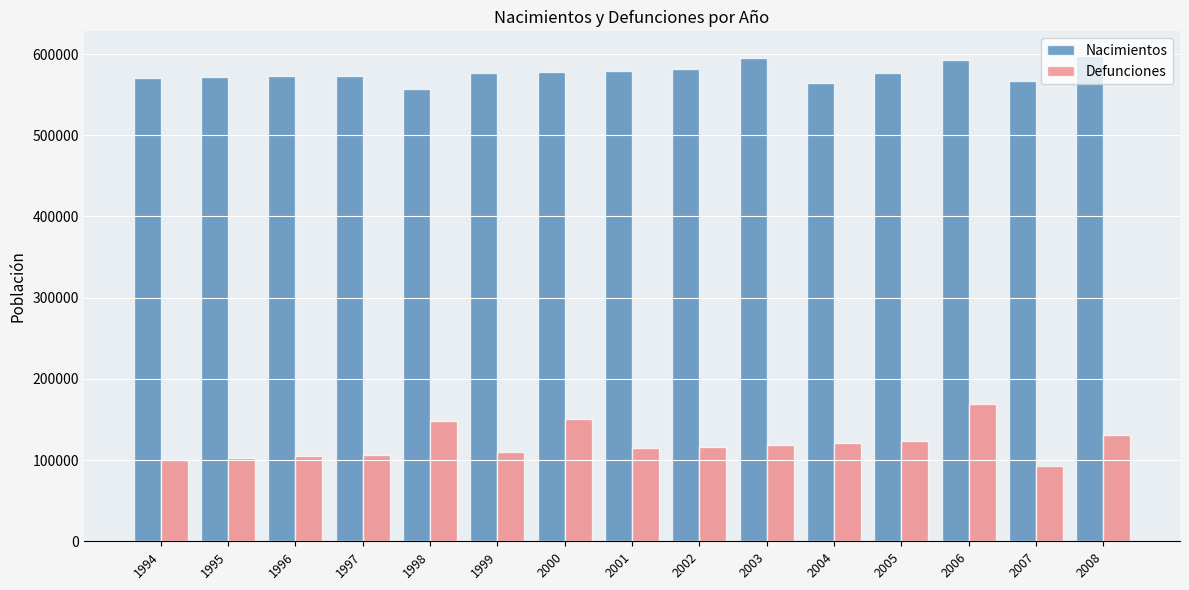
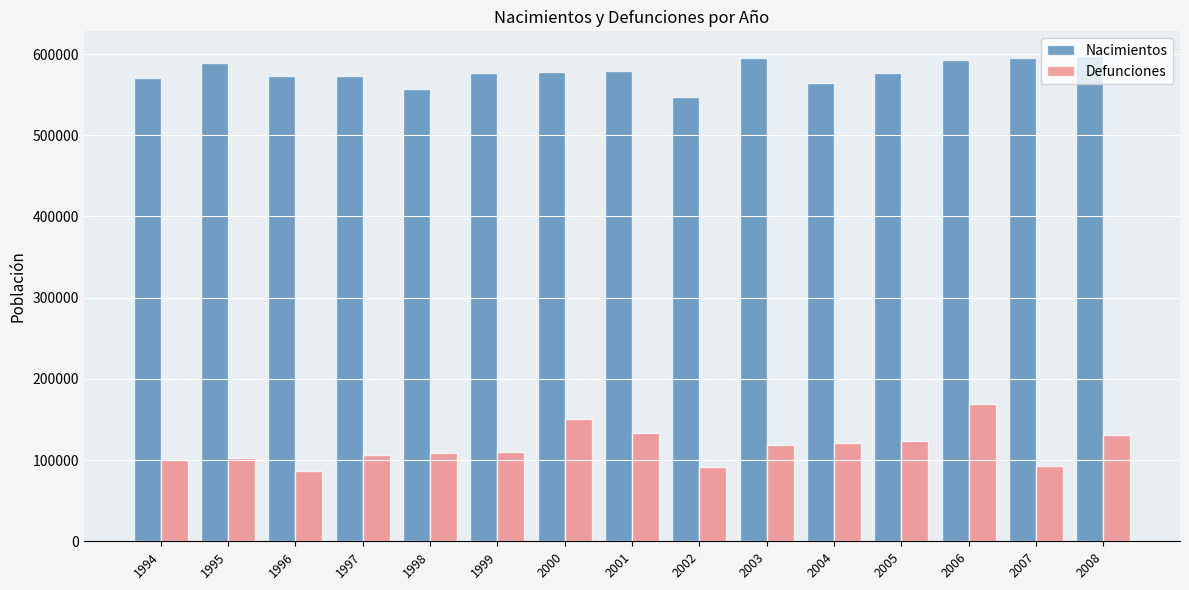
Nacimientos, 1995: 570000 -> 590000
Defunciones, 1996: 100000 -> 90000
Defunciones, 1998: 150000 -> 110000
Defunciones, 2001: 110000 -> 130000
Nacimientos, 2002: 580000 -> 550000
Defunciones, 2002: 120000 -> 90000
Nacimientos, 2007: 570000 -> 600000
